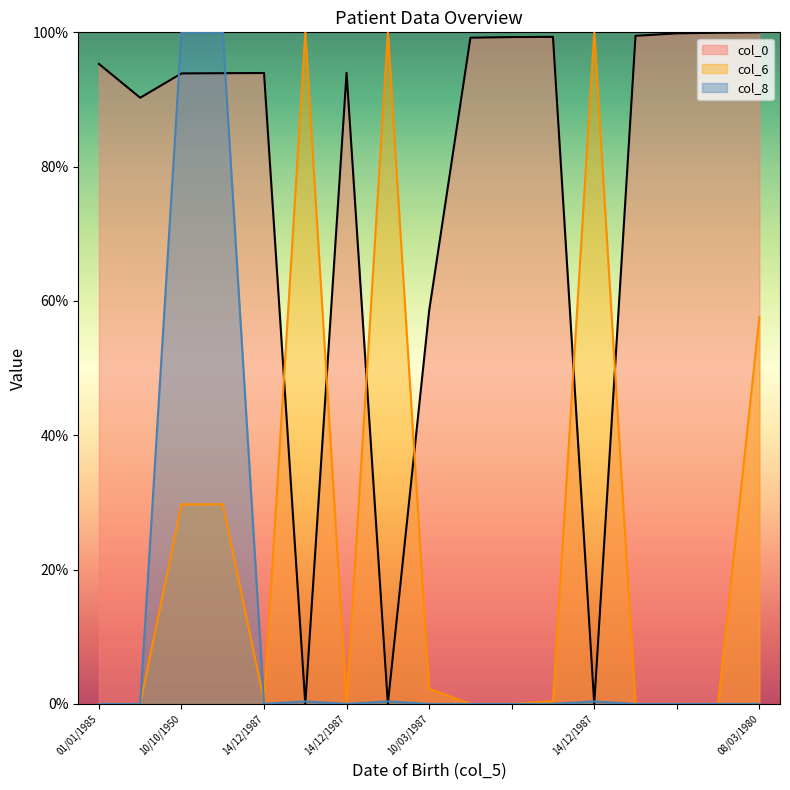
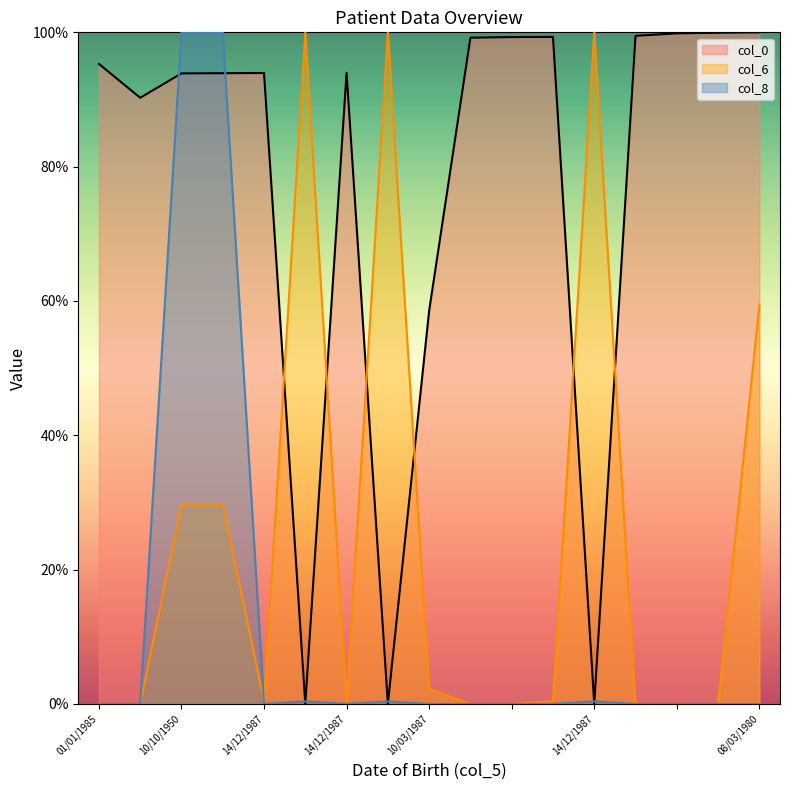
col_6, 08/03/1980: 58% -> 59%
